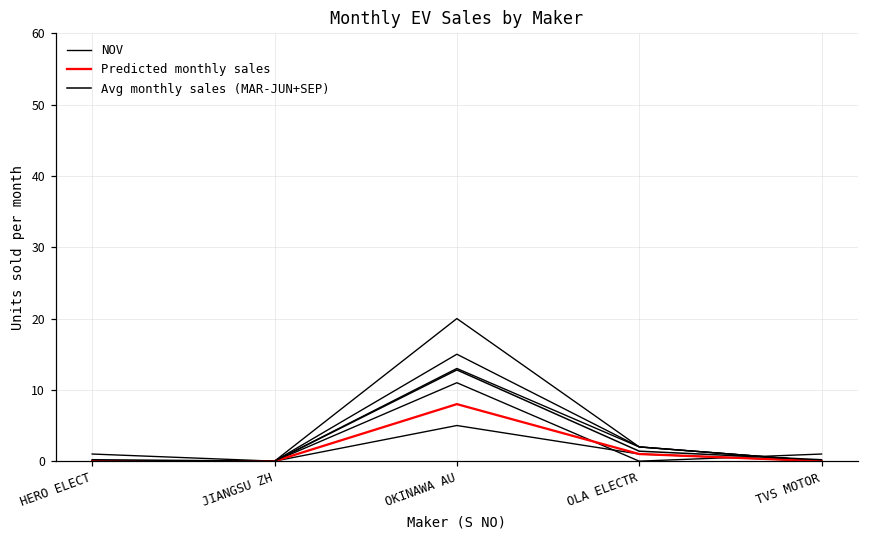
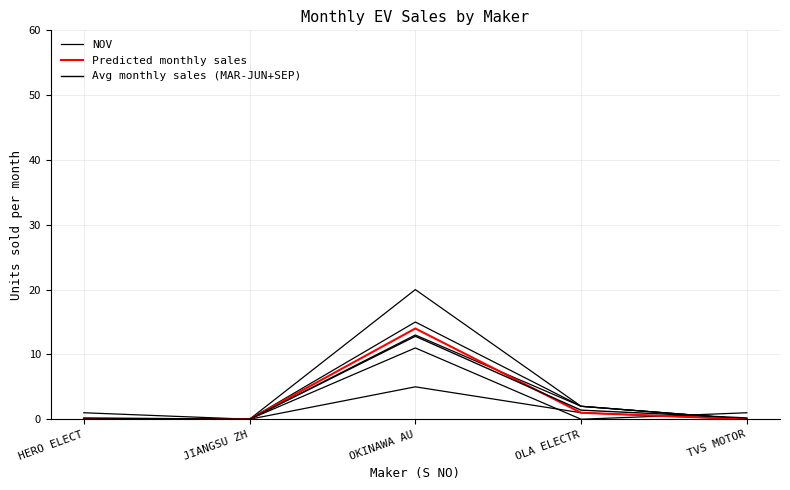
Predicted monthly sales, OKINAWA AU: 8 -> 14
